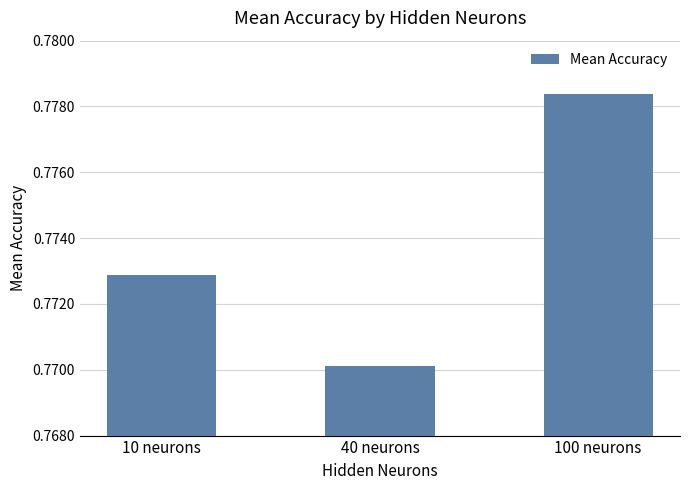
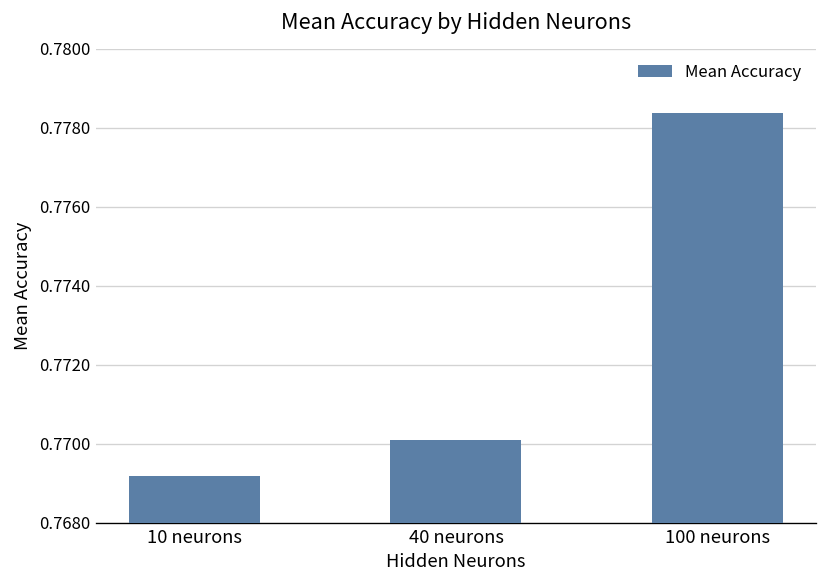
10 neurons: 0.7729 -> 0.7692
